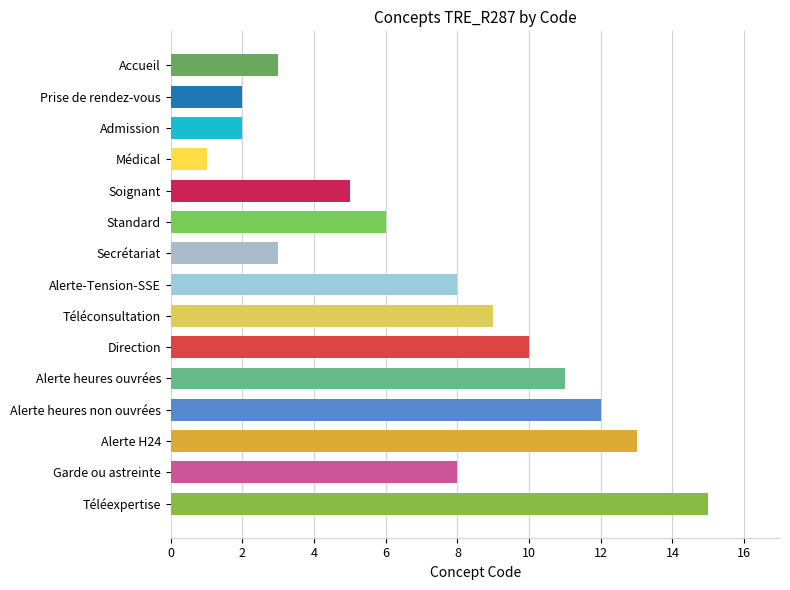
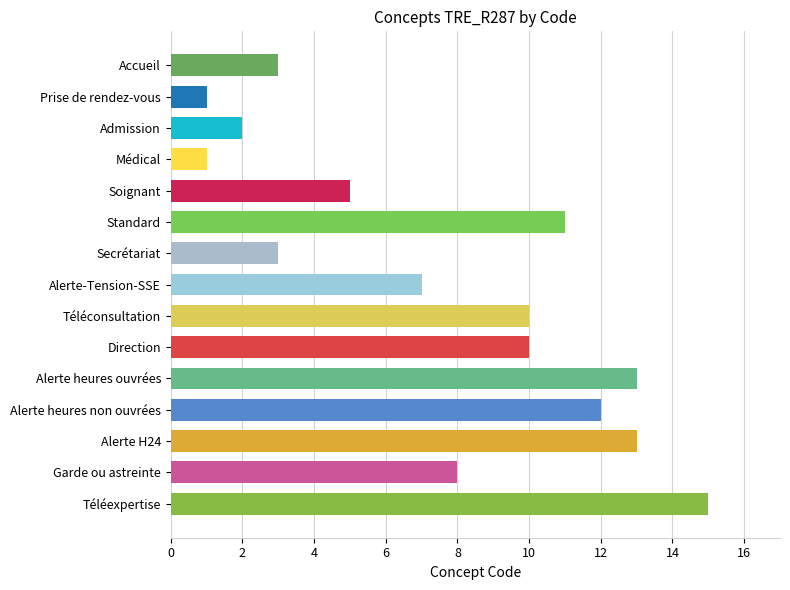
Prise de rendez-vous: 2 -> 1
Standard: 6 -> 11
Alerte-Tension-SSE: 8 -> 7
Téléconsultation: 9 -> 10
Alerte heures ouvrées: 11 -> 13
